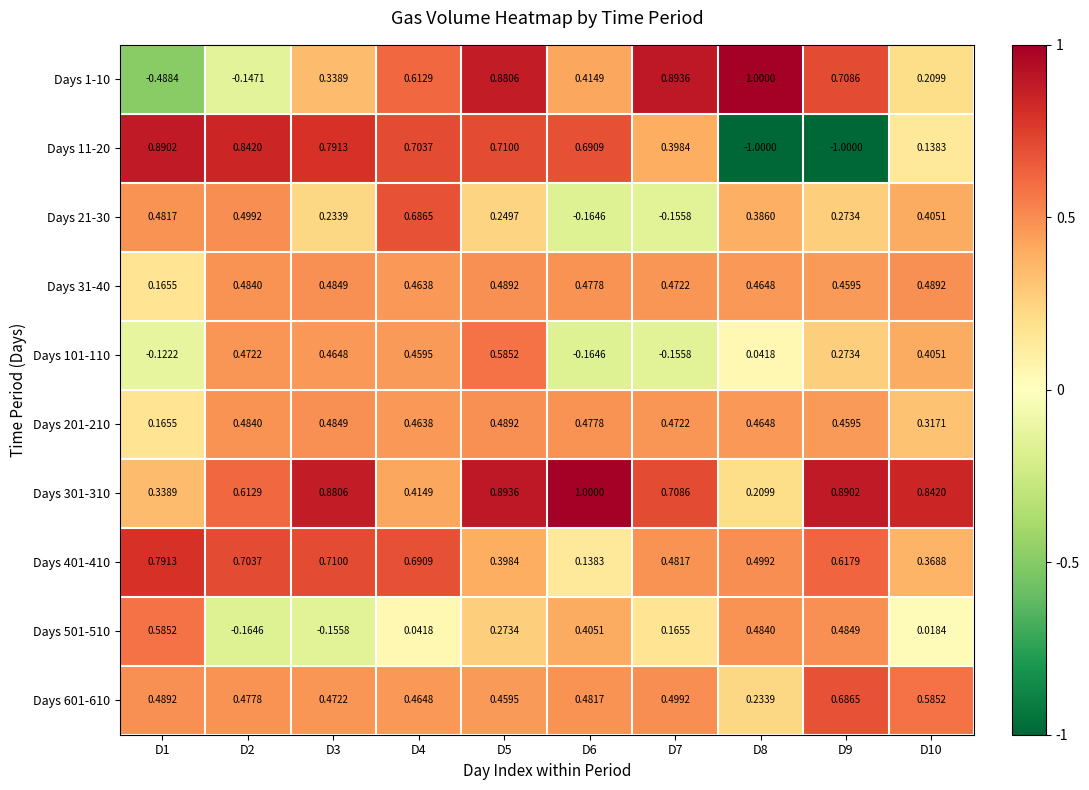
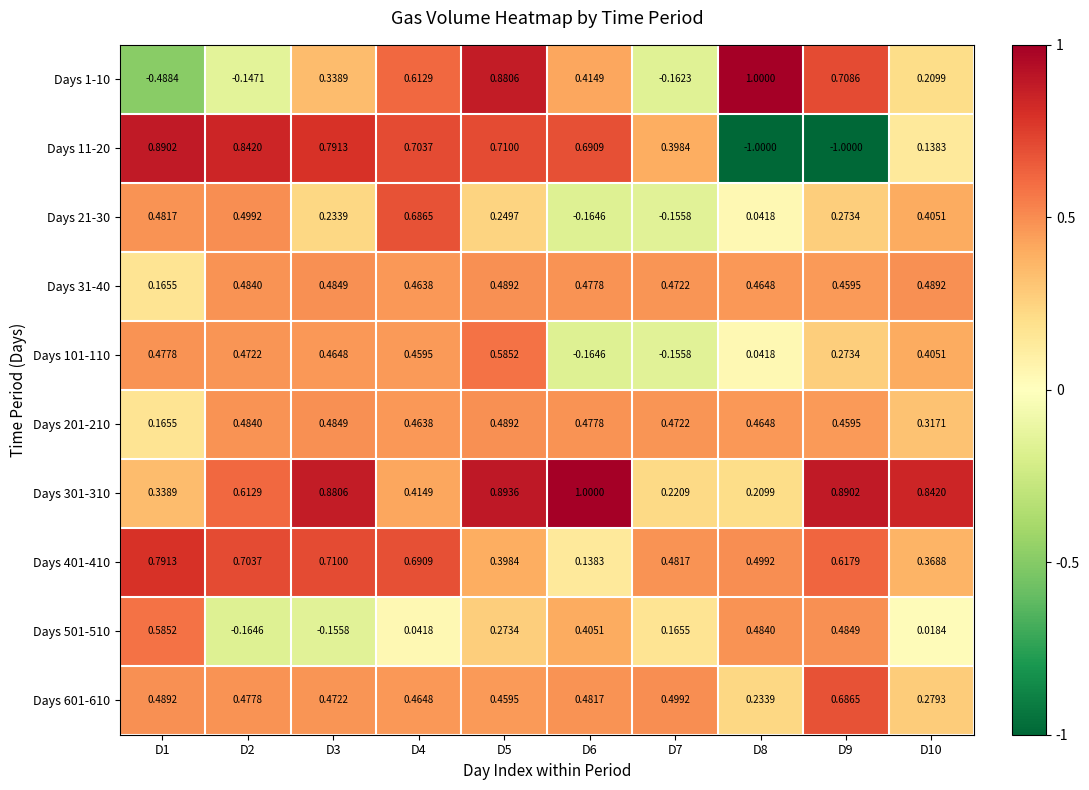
Days 1-10, D7: 0.8936 -> -0.1623
Days 21-30, D8: 0.3860 -> 0.0418
Days 101-110, D1: -0.1222 -> 0.4778
Days 301-310, D7: 0.7086 -> 0.2209
Days 601-610, D10: 0.5852 -> 0.2793
